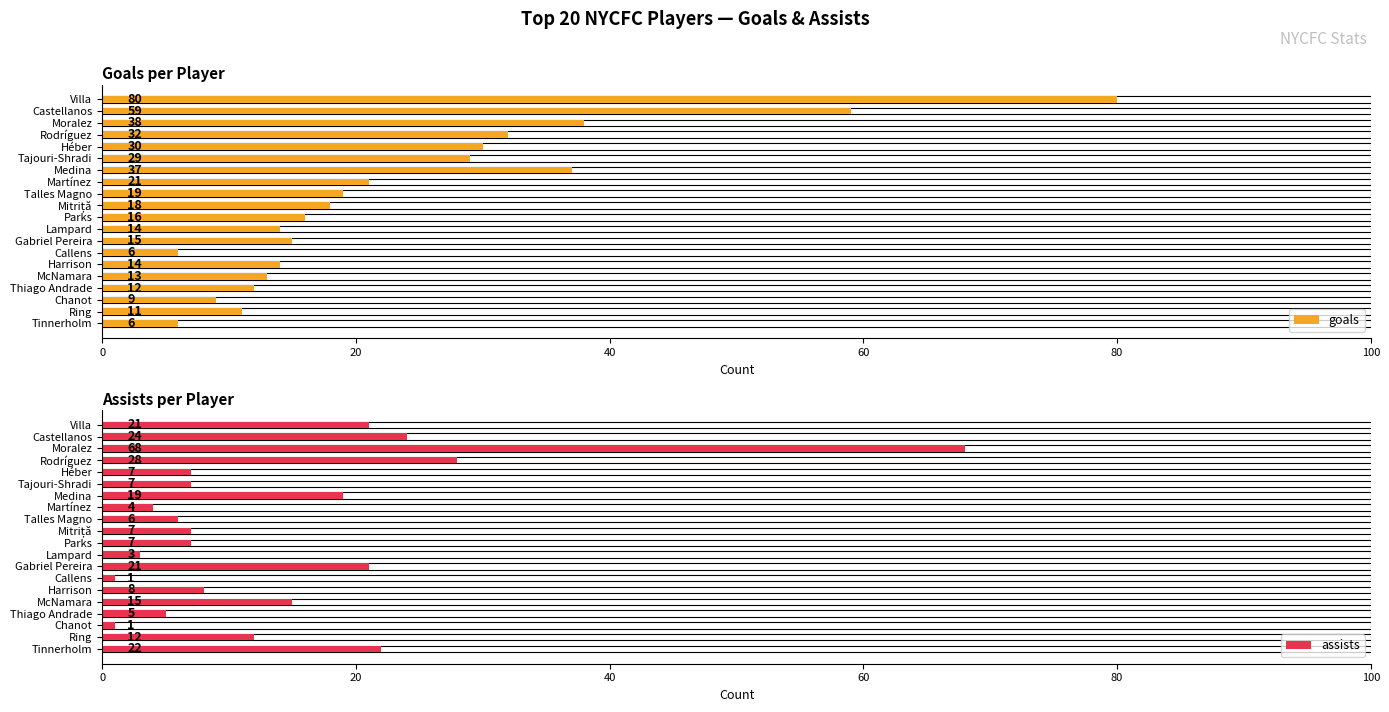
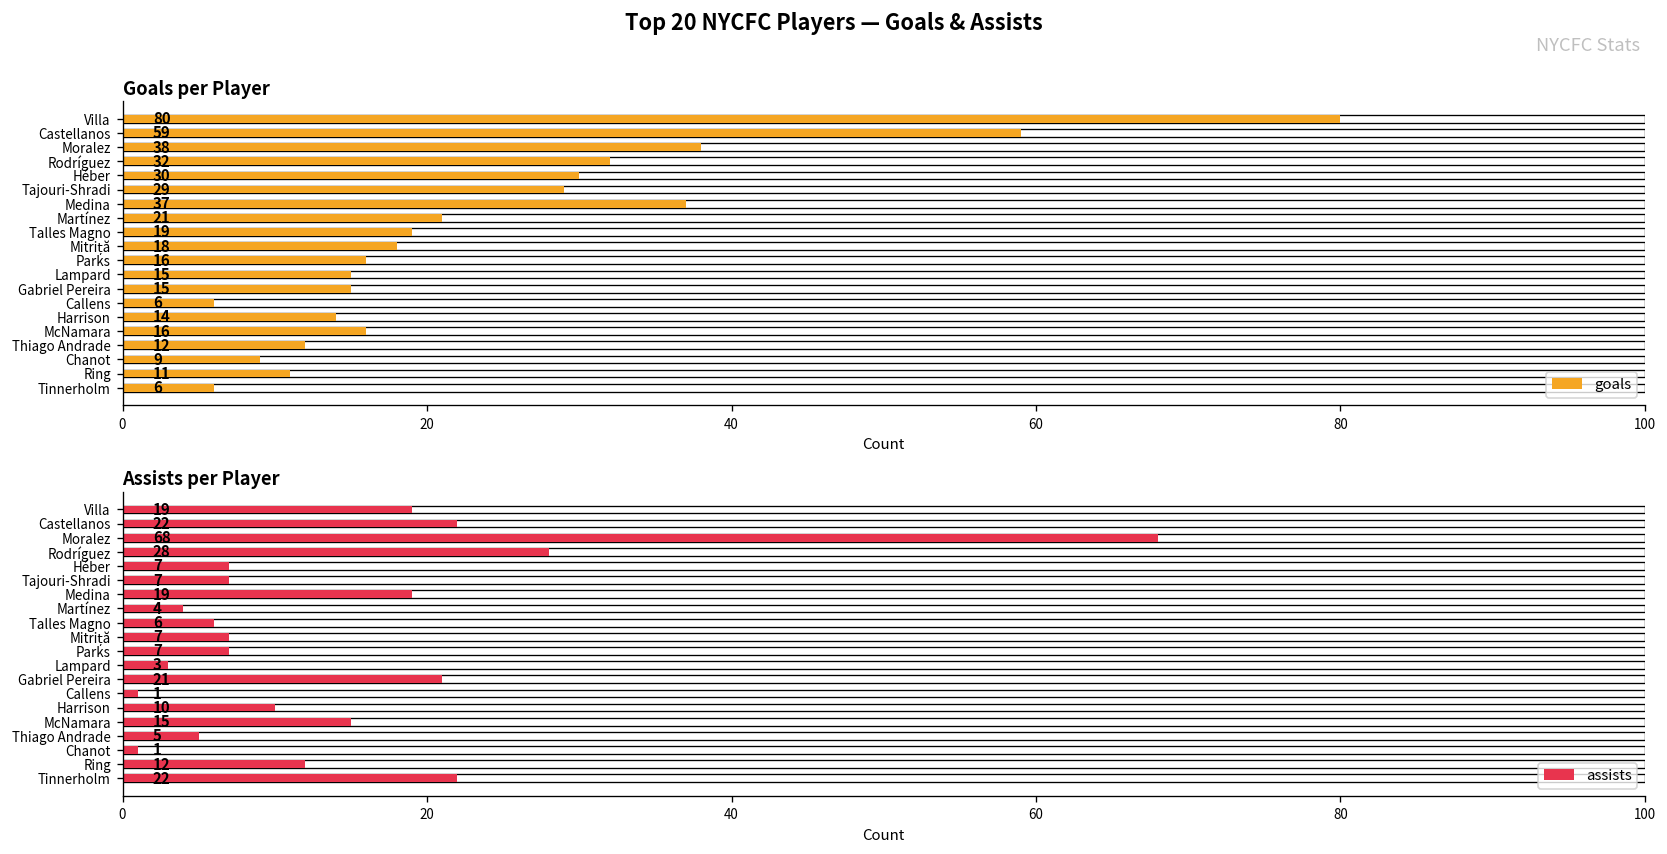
Goals per Player, goals, Lampard: 14 -> 15
Goals per Player, goals, McNamara: 13 -> 16
Assists per Player, assists, Villa: 21 -> 19
Assists per Player, assists, Castellanos: 24 -> 22
Assists per Player, assists, Harrison: 8 -> 10
